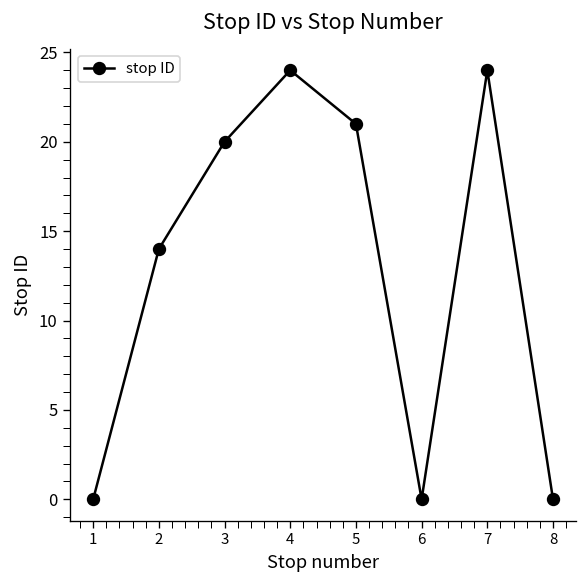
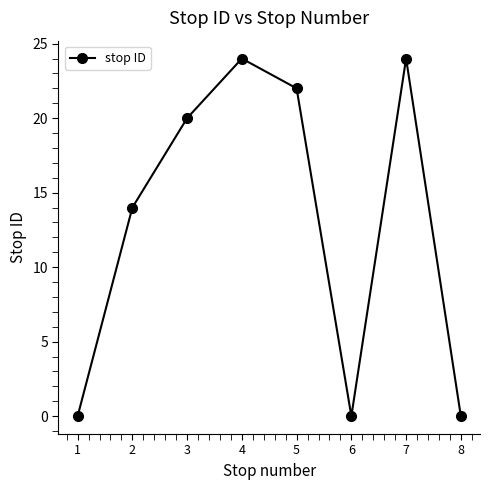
5: 21 -> 22
